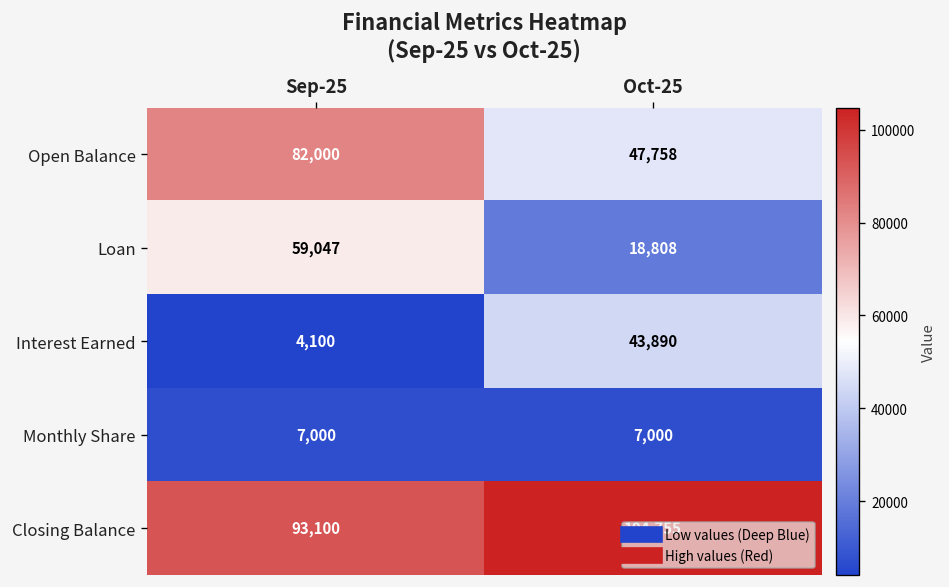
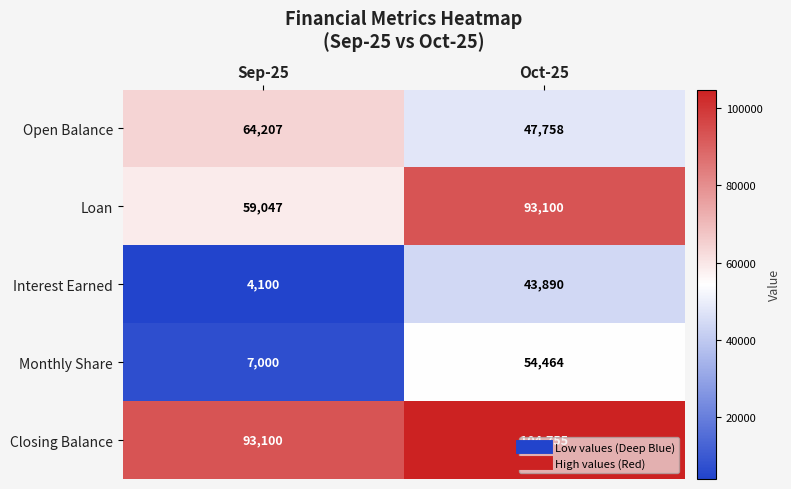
Open Balance, Sep-25: 82,000 -> 64,207
Loan, Oct-25: 18,808 -> 93,100
Monthly Share, Oct-25: 7,000 -> 54,464
